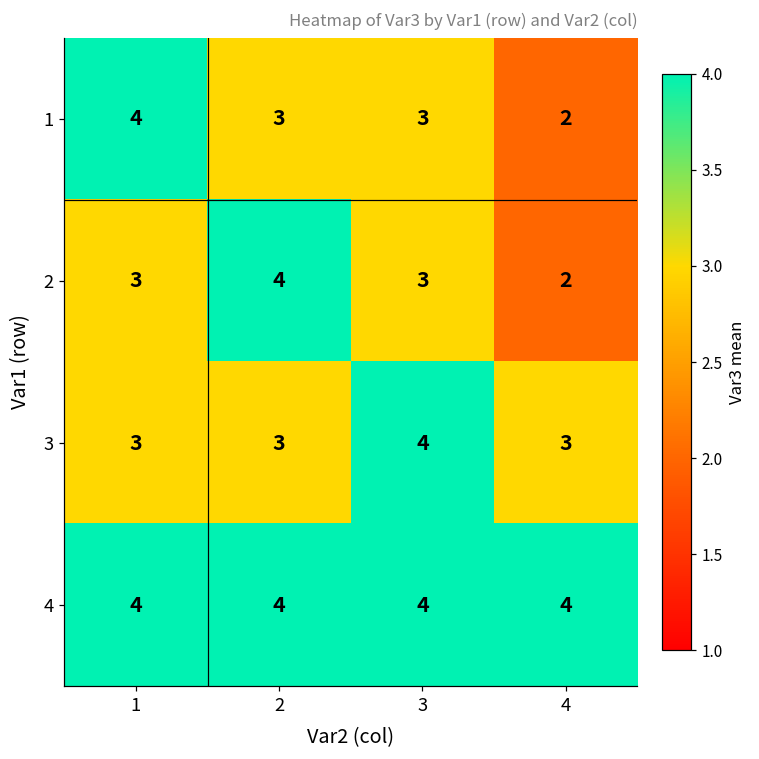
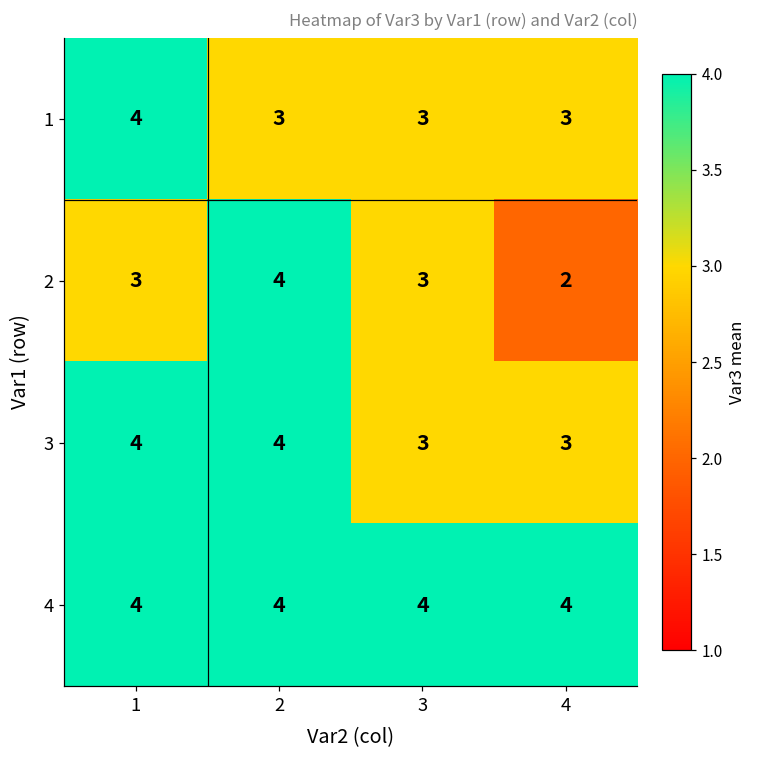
1, 4: 2 -> 3
3, 1: 3 -> 4
3, 2: 3 -> 4
3, 3: 4 -> 3
